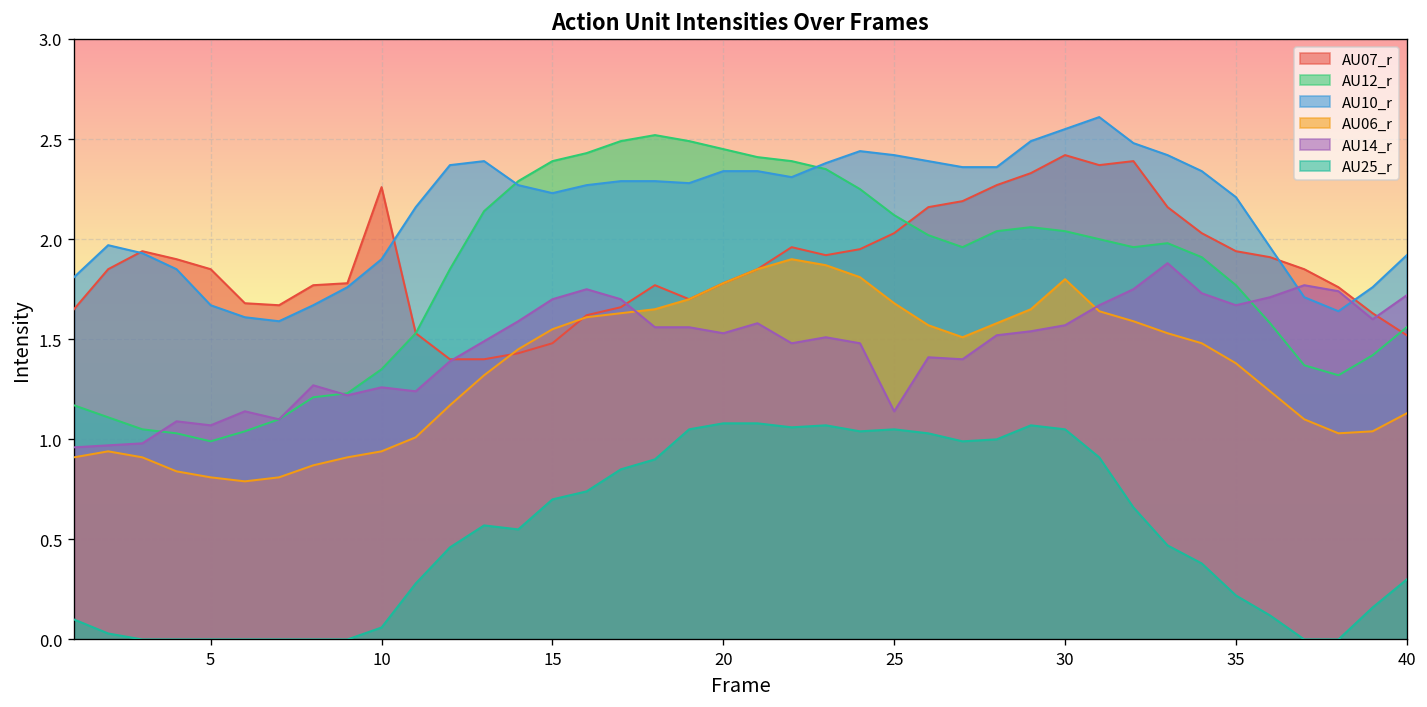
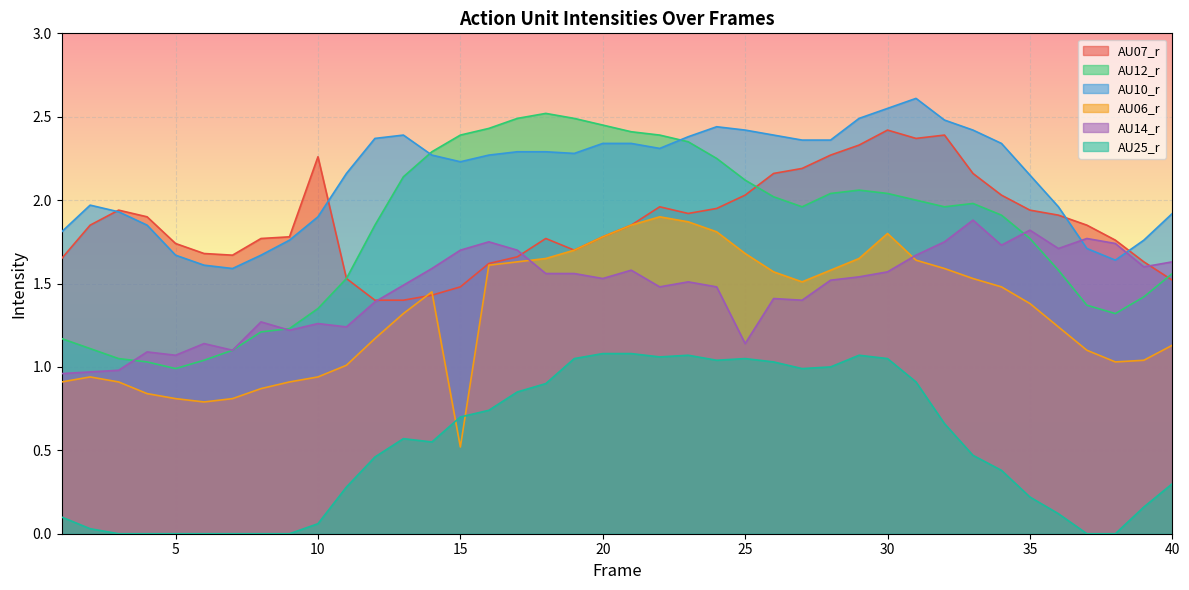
AU07_r, 5: 1.85 -> 1.74
AU06_r, 15: 1.55 -> 0.52
AU10_r, 35: 2.21 -> 2.15
AU14_r, 35: 1.67 -> 1.82
AU14_r, 40: 1.72 -> 1.63
